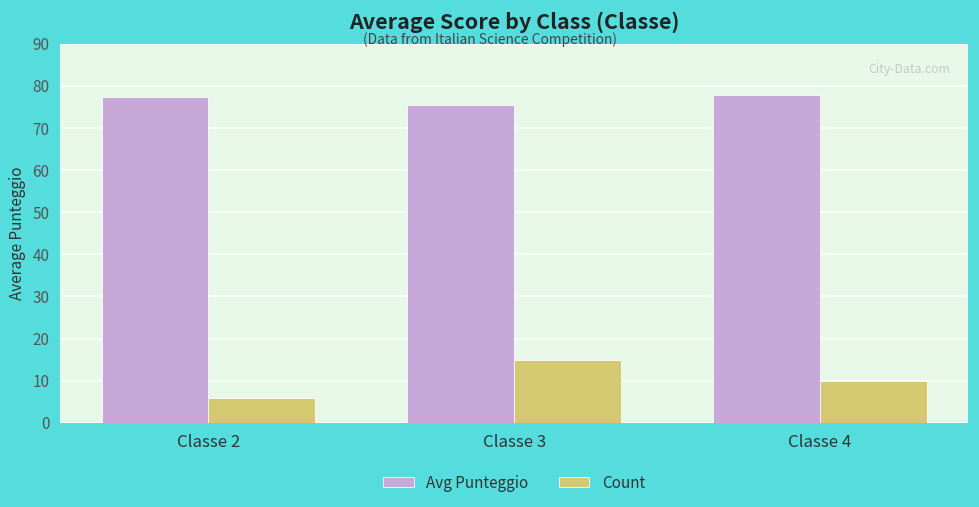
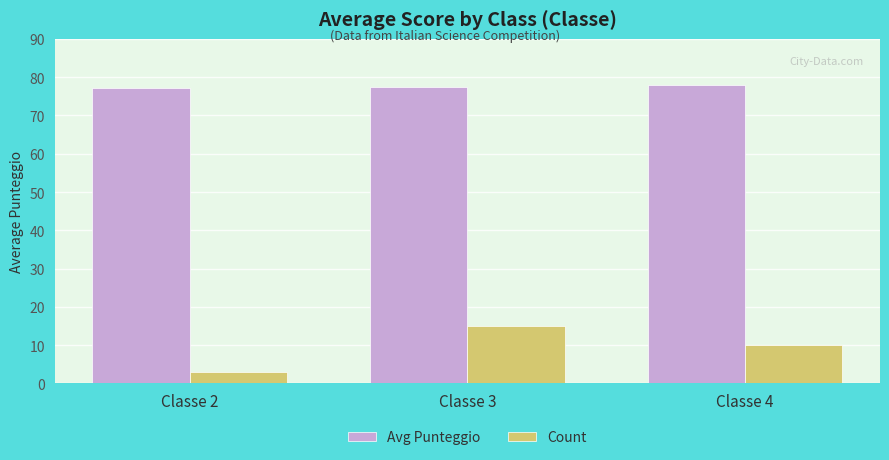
Count, Classe 2: 6 -> 3
Avg Punteggio, Classe 3: 75 -> 78
